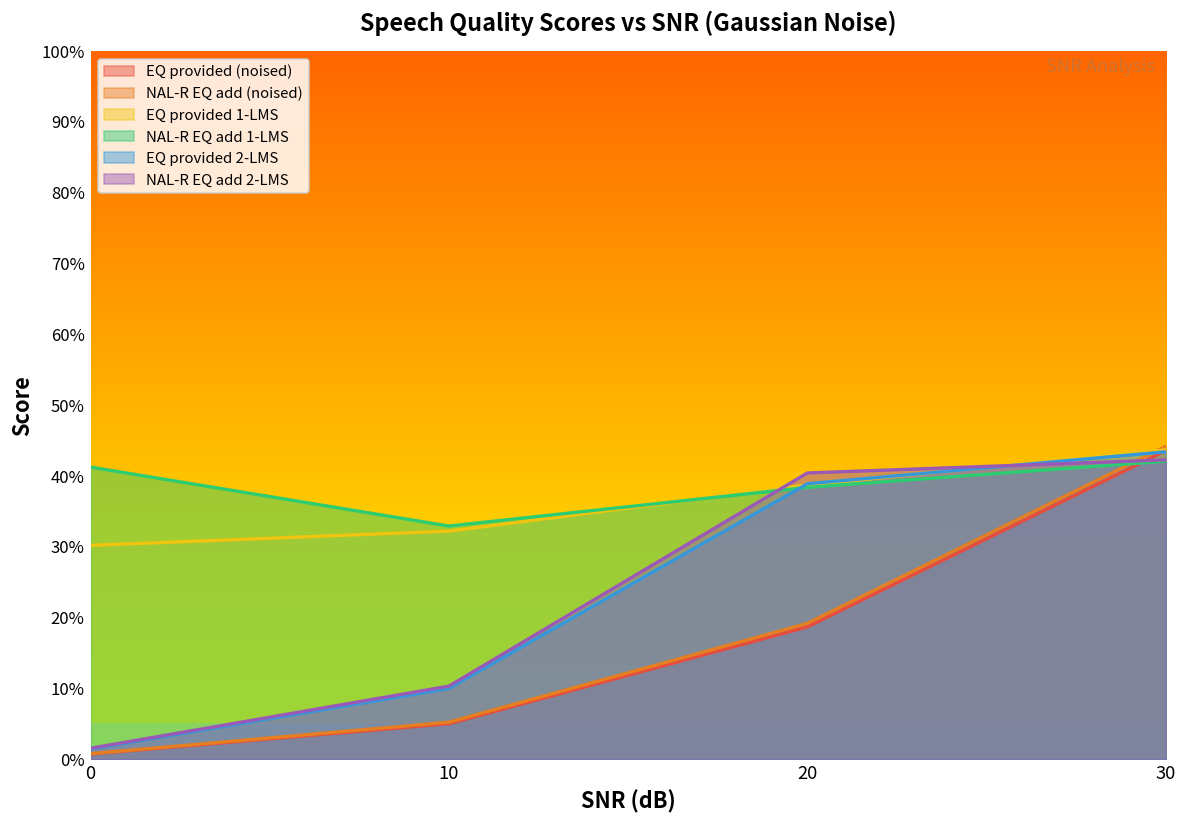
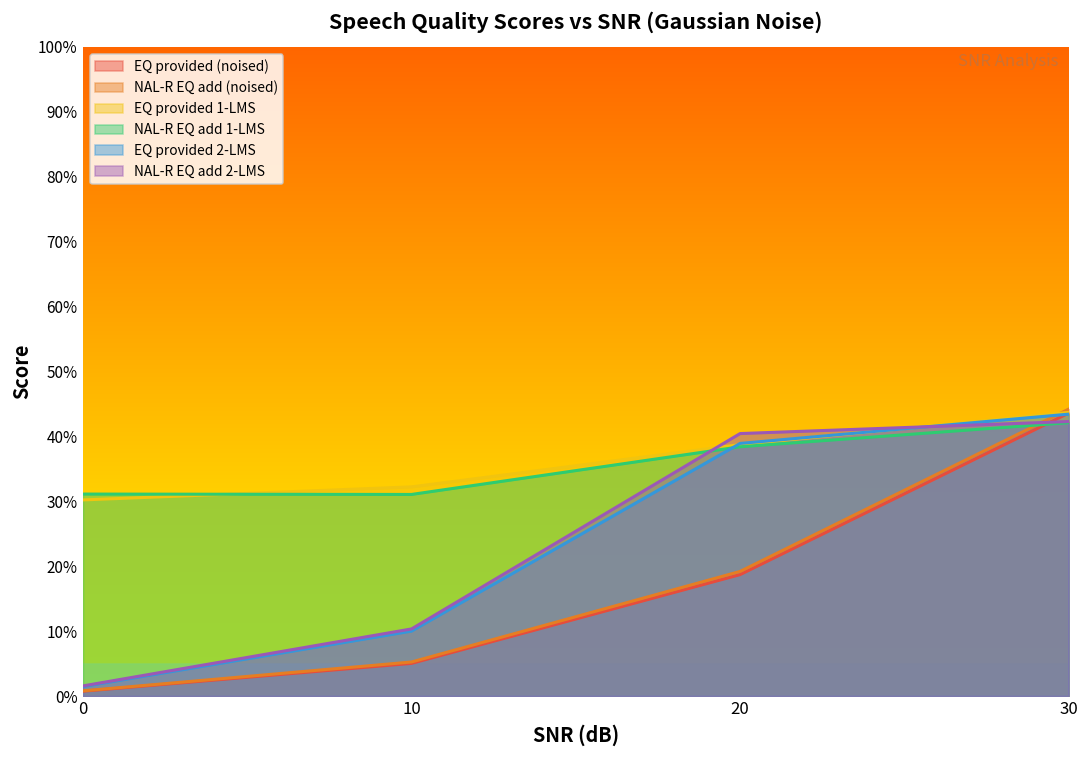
NAL-R EQ add 1-LMS, 0: 41% -> 31%
NAL-R EQ add 1-LMS, 10: 33% -> 31%
